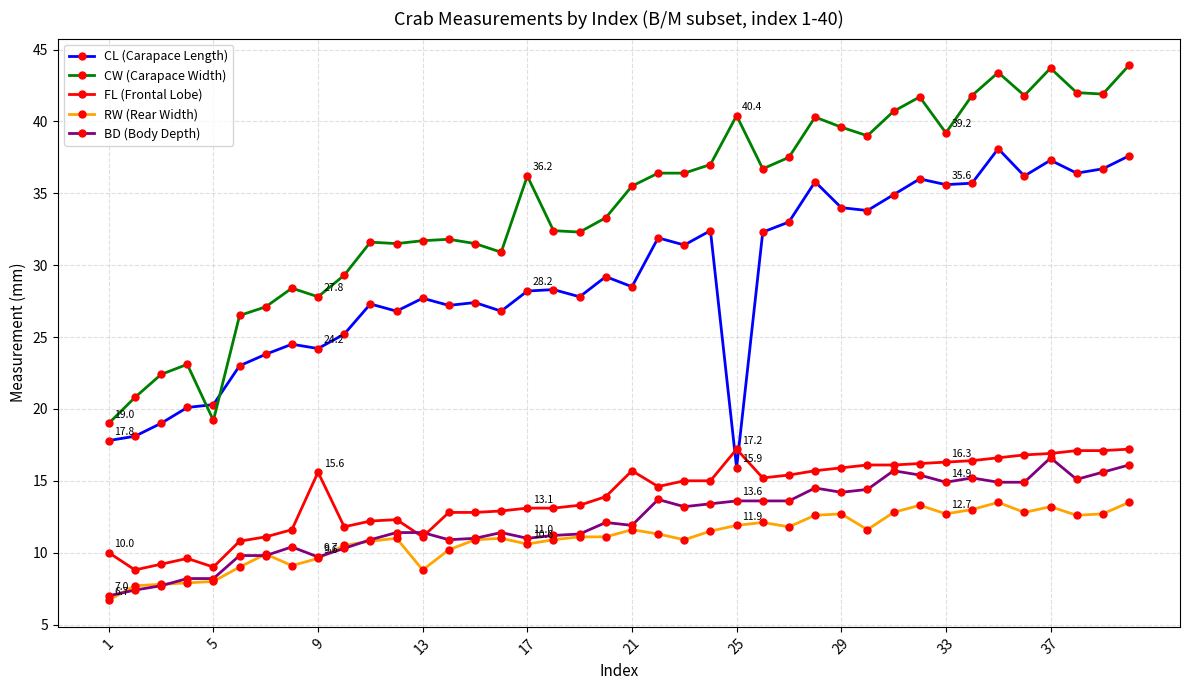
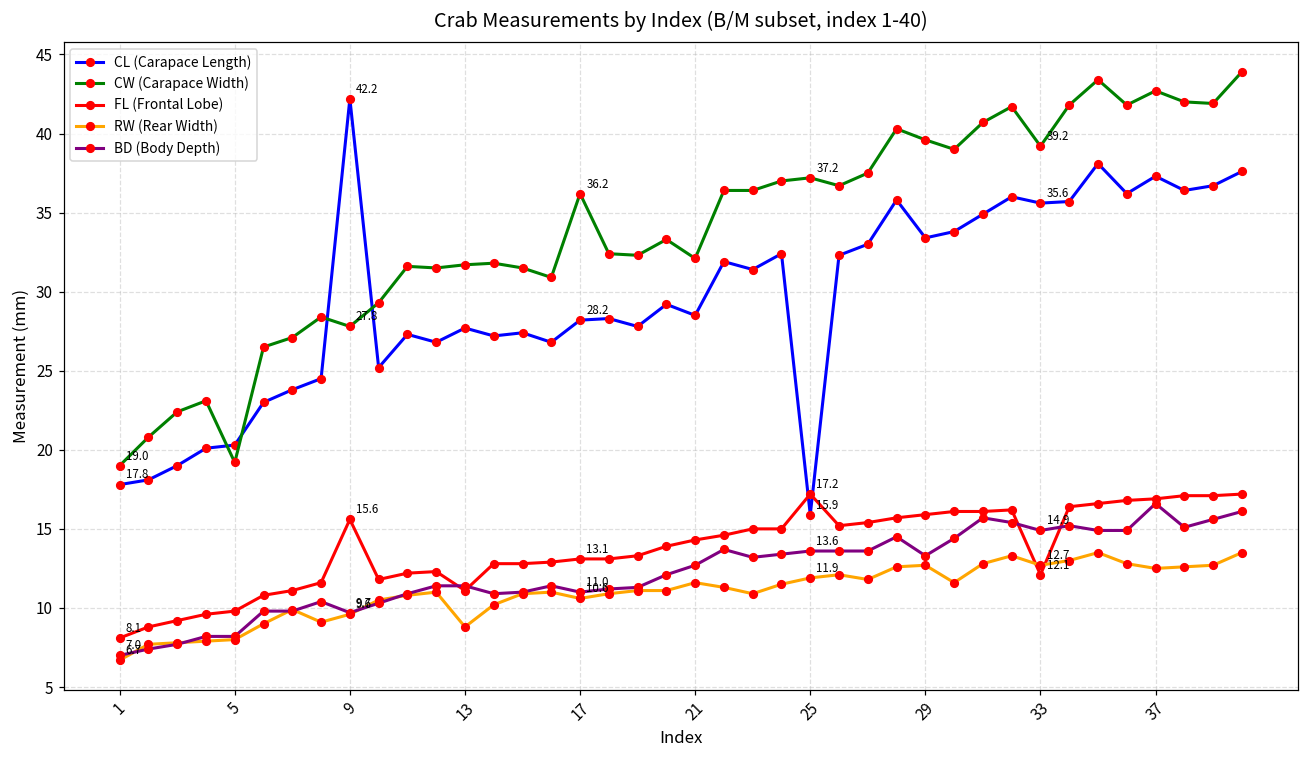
FL (Frontal Lobe), 1: 10.0 -> 8.1
FL (Frontal Lobe), 5: 9.0 -> 9.8
CL (Carapace Length), 9: 24.2 -> 42.2
CW (Carapace Width), 21: 35.5 -> 32.1
FL (Frontal Lobe), 21: 15.7 -> 14.3
BD (Body Depth), 21: 11.9 -> 12.7
CW (Carapace Width), 25: 40.4 -> 37.2
CL (Carapace Length), 29: 34.0 -> 33.4
BD (Body Depth), 29: 14.2 -> 13.3
FL (Frontal Lobe), 33: 16.3 -> 12.1
CW (Carapace Width), 37: 43.7 -> 42.7
RW (Rear Width), 37: 13.2 -> 12.5
